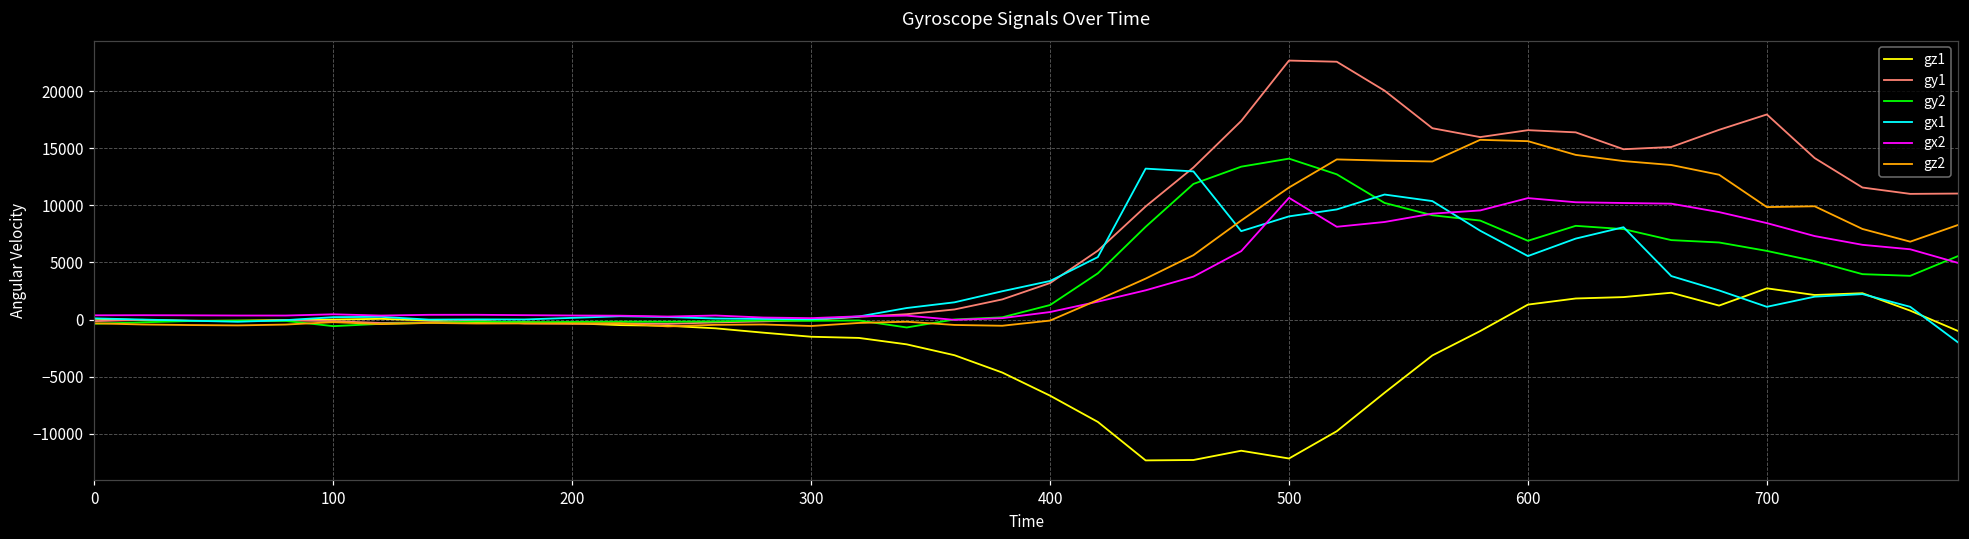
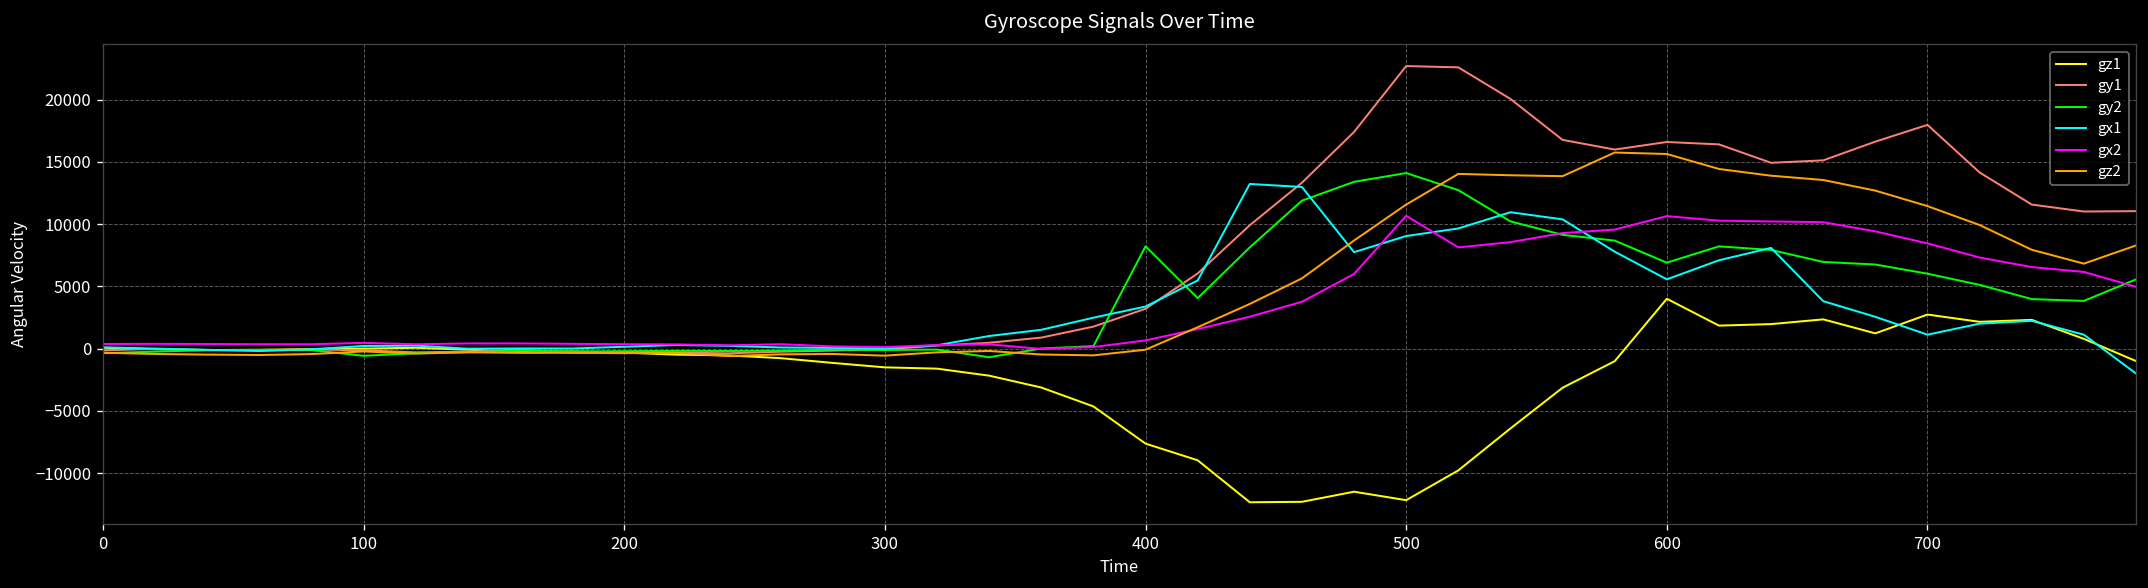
gz1, 400: -6700 -> -7600
gy2, 400: 1300 -> 8200
gz1, 600: 1300 -> 4000
gz2, 700: 9900 -> 11400
